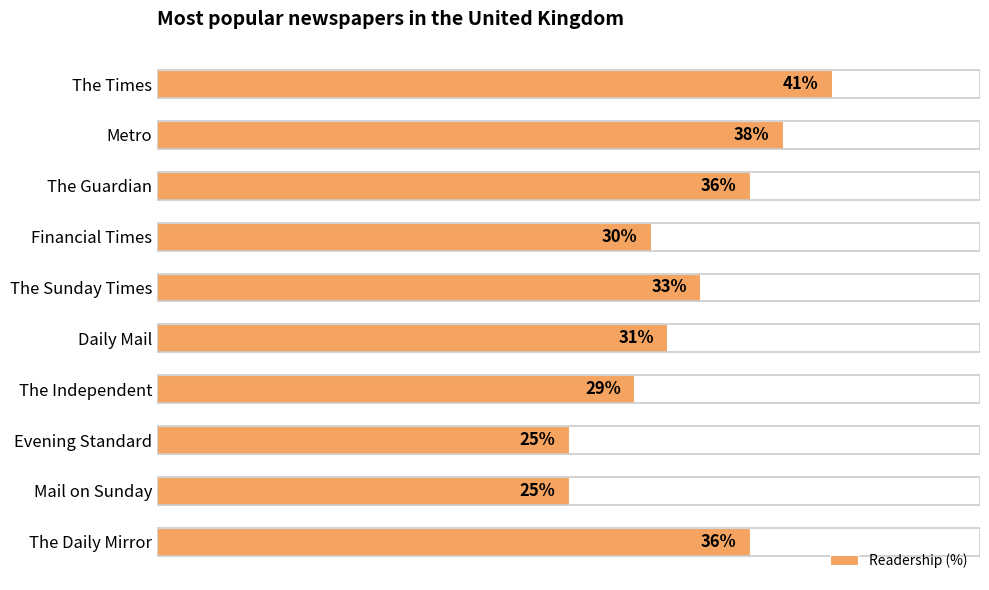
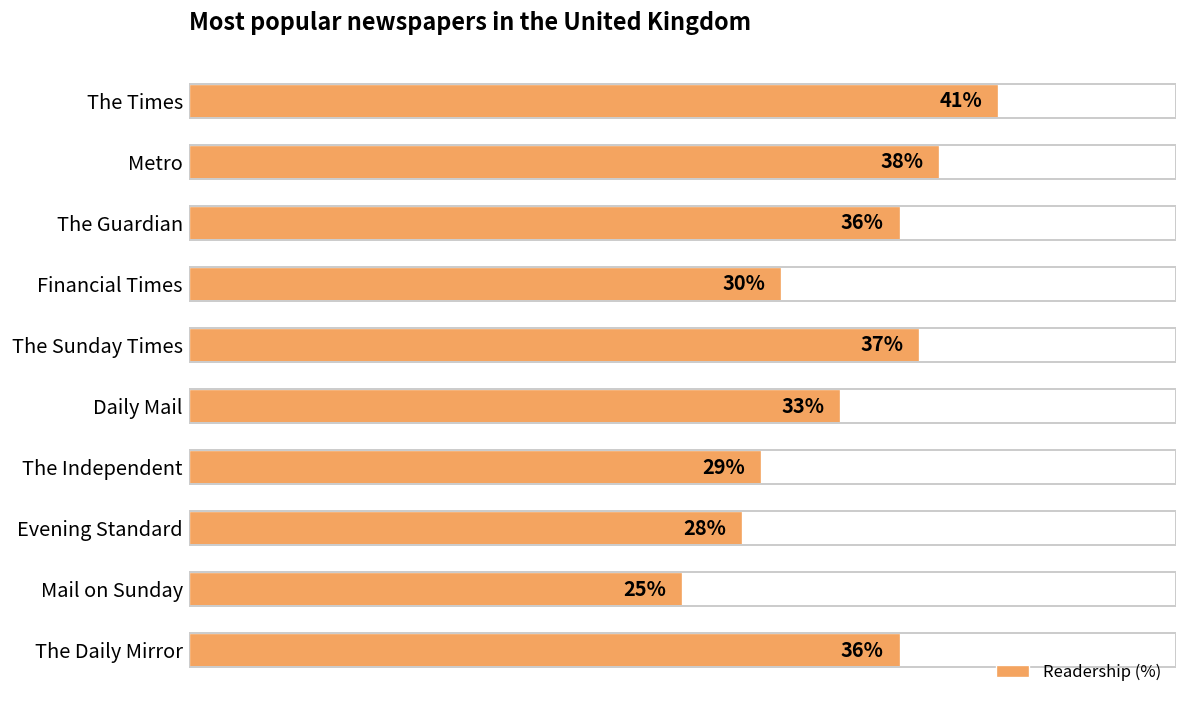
The Sunday Times: 33% -> 37%
Daily Mail: 31% -> 33%
Evening Standard: 25% -> 28%
